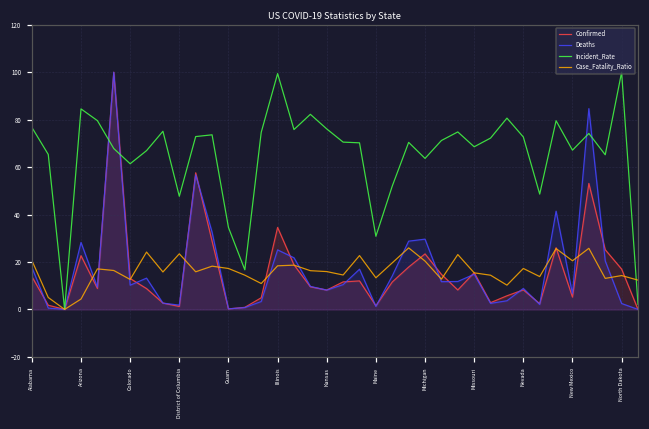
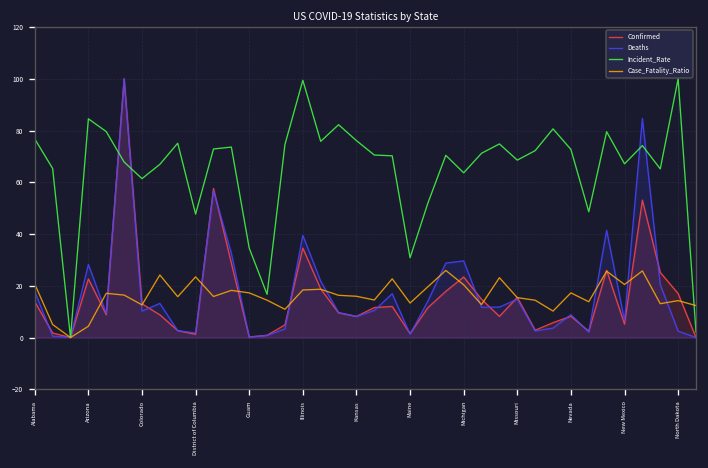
Deaths, Illinois: 25 -> 39
